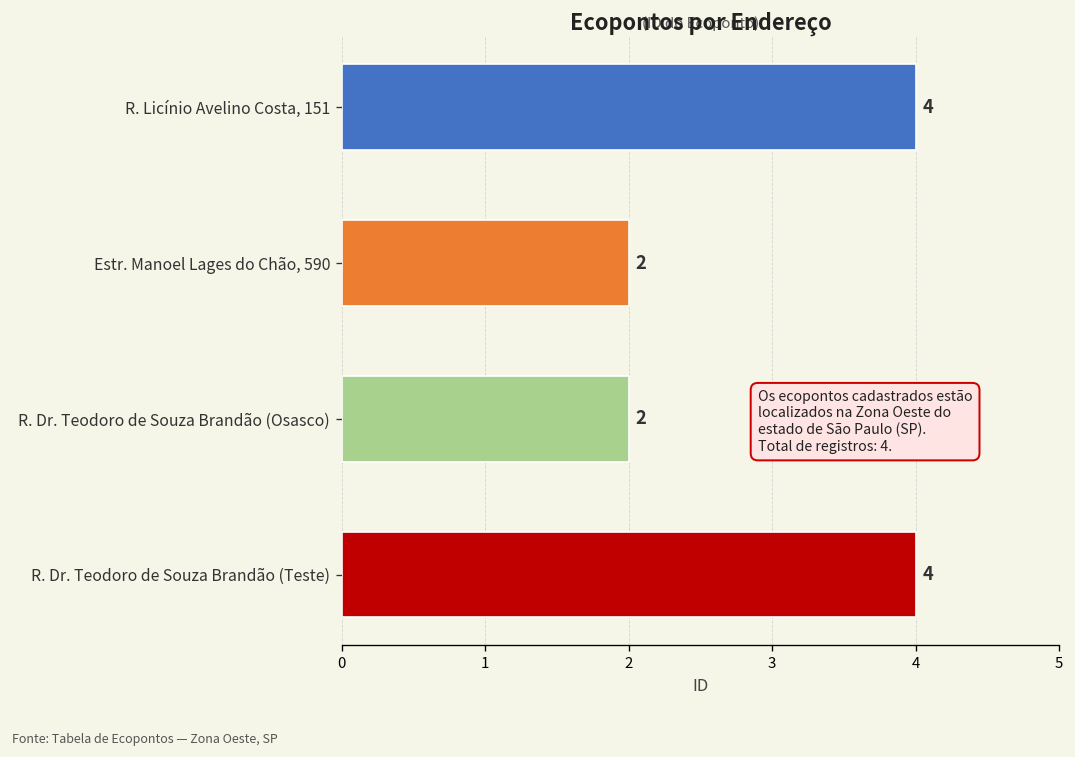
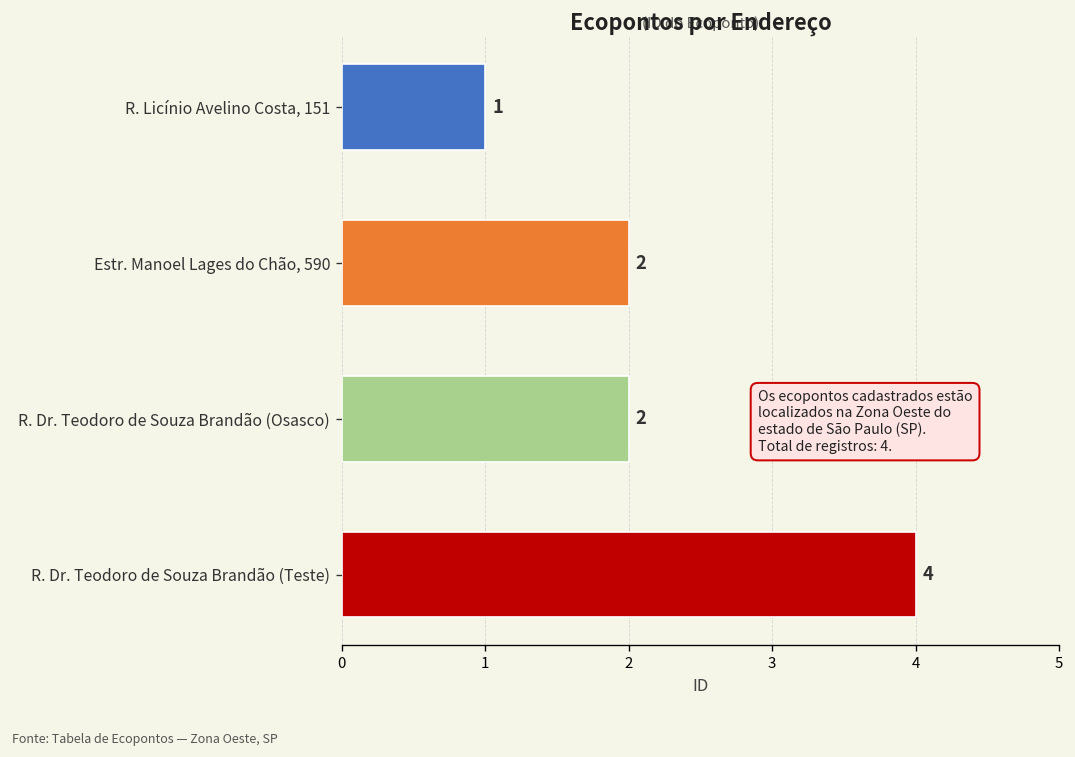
R. Licínio Avelino Costa, 151: 4 -> 1
